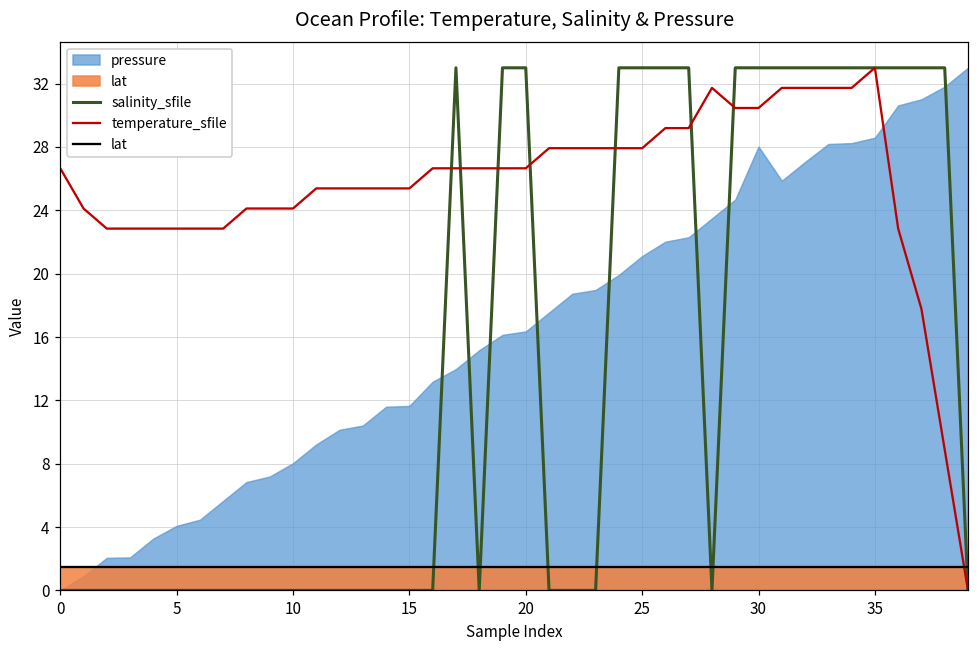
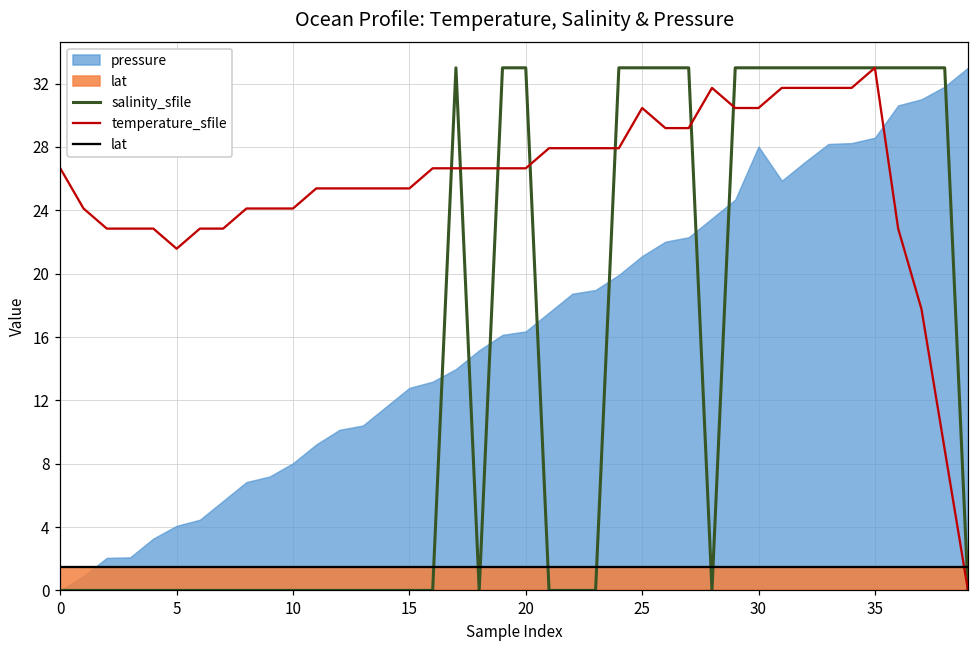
temperature_sfile, 5: 22.8 -> 21.6
pressure, 15: 11.6 -> 12.8
temperature_sfile, 25: 27.9 -> 30.5
